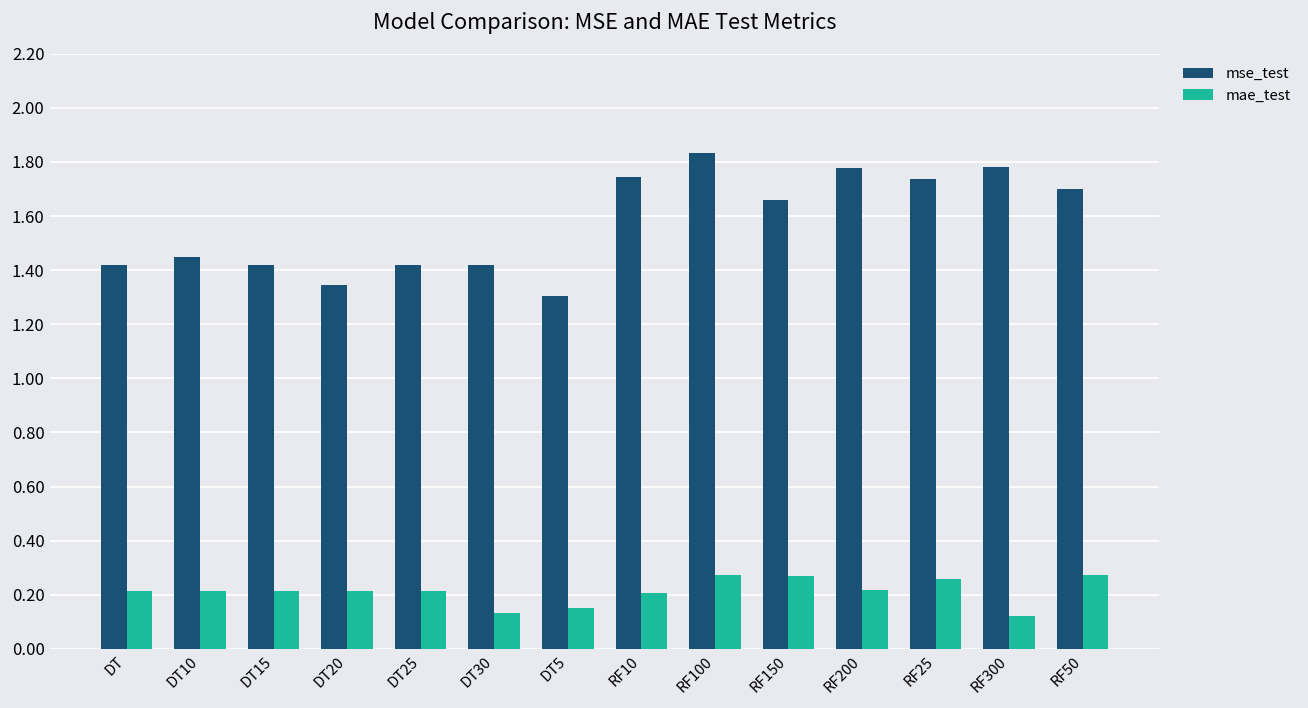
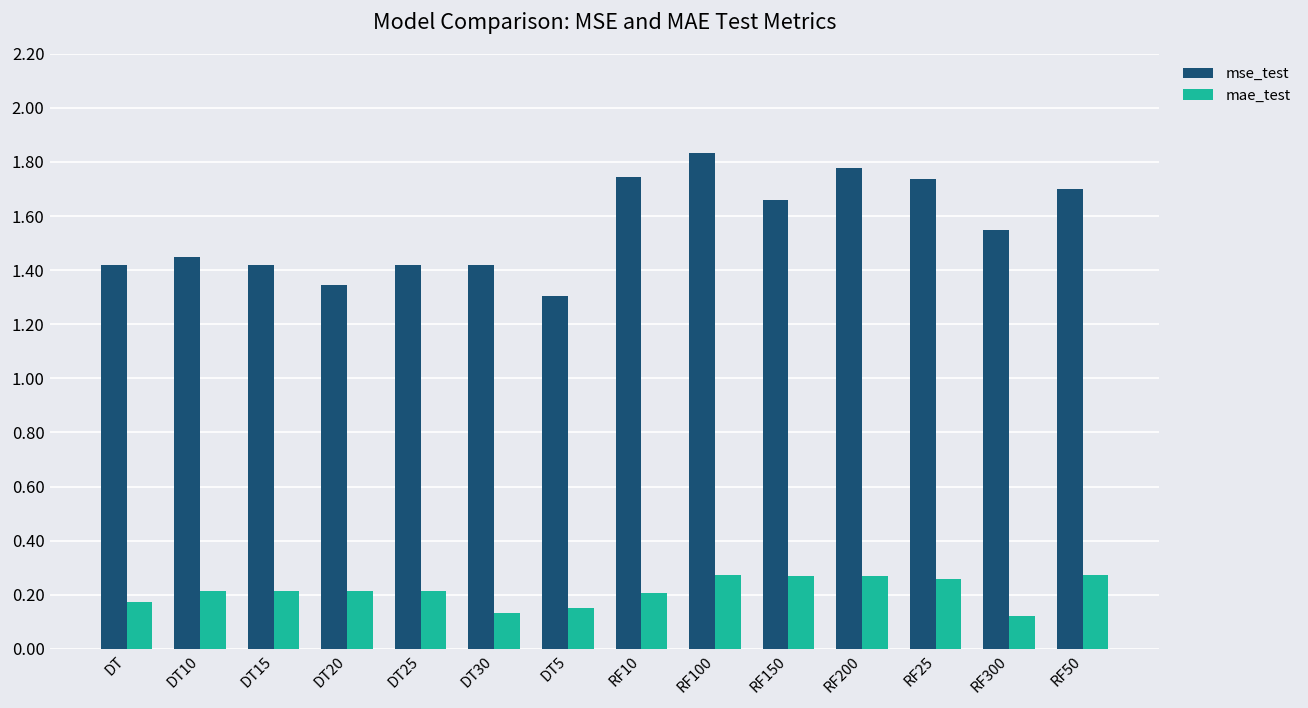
mae_test, DT: 0.22 -> 0.17
mae_test, RF200: 0.22 -> 0.27
mse_test, RF300: 1.78 -> 1.55
